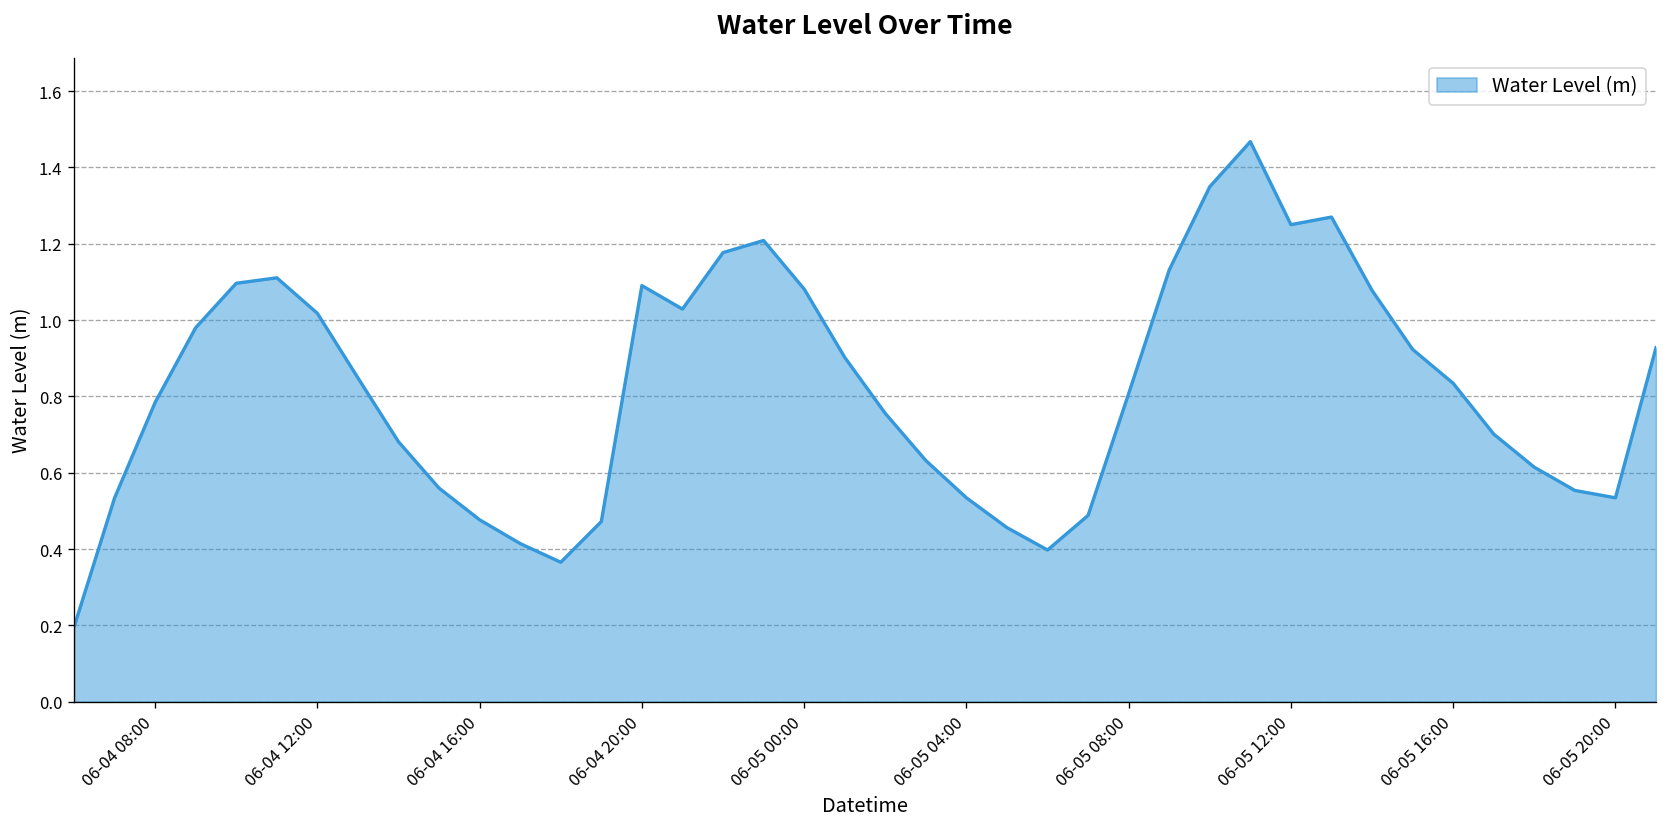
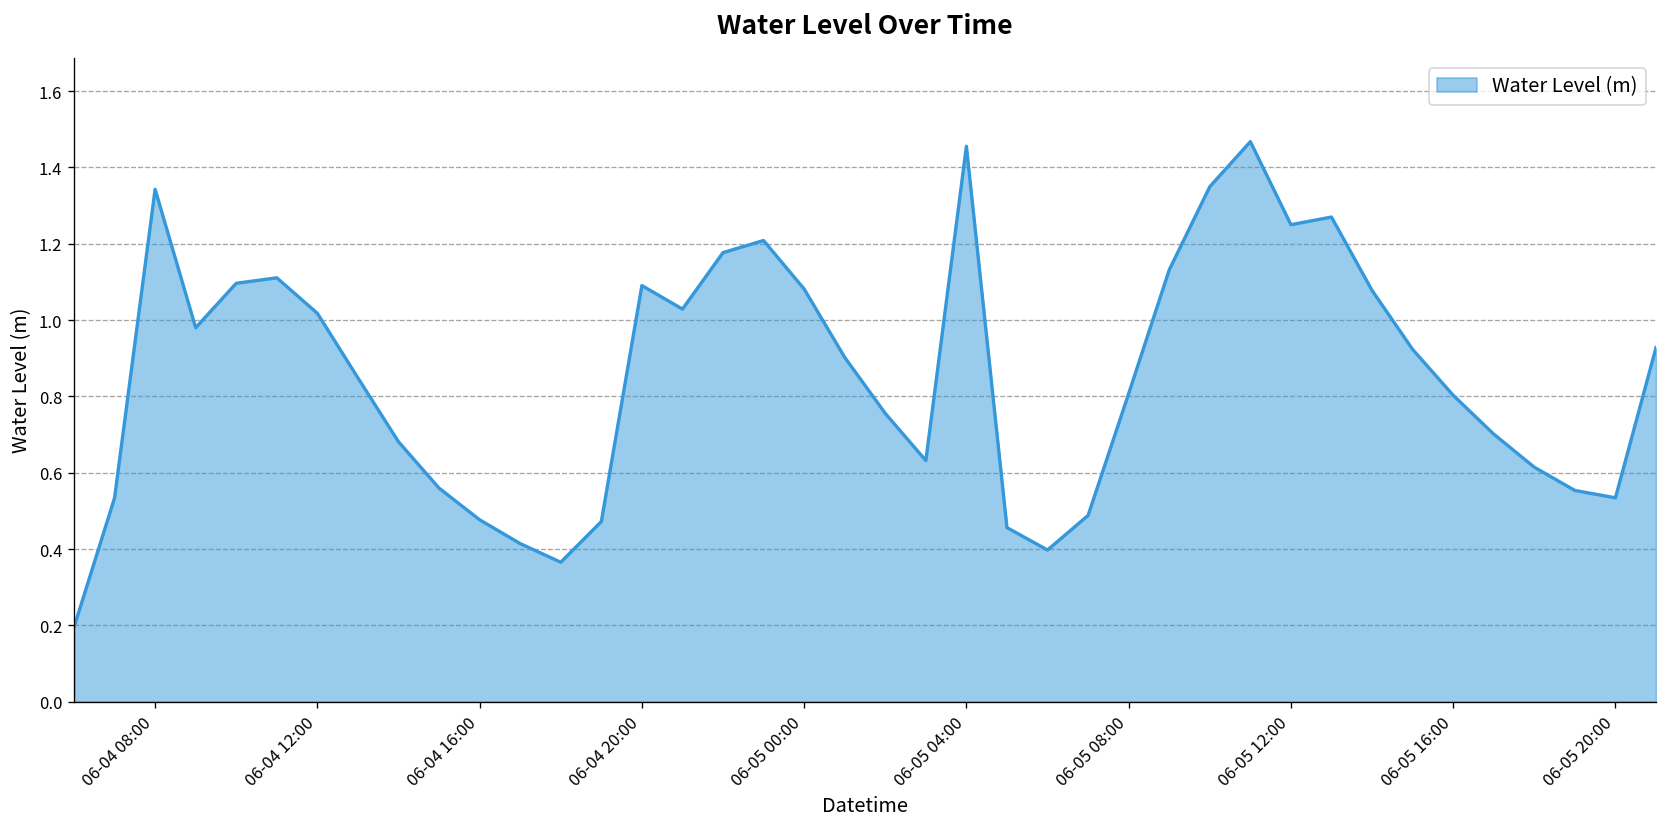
06-04 08:00: 0.78 -> 1.34
06-05 04:00: 0.53 -> 1.46
06-05 16:00: 0.83 -> 0.80
